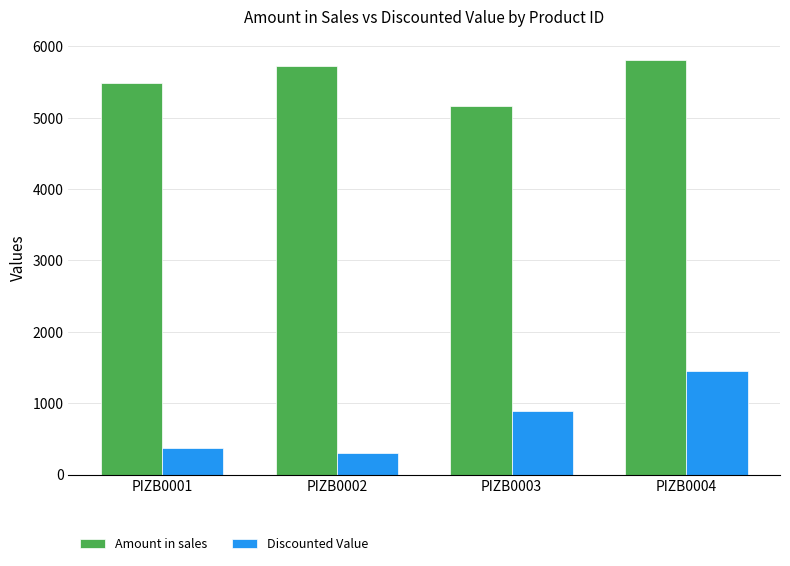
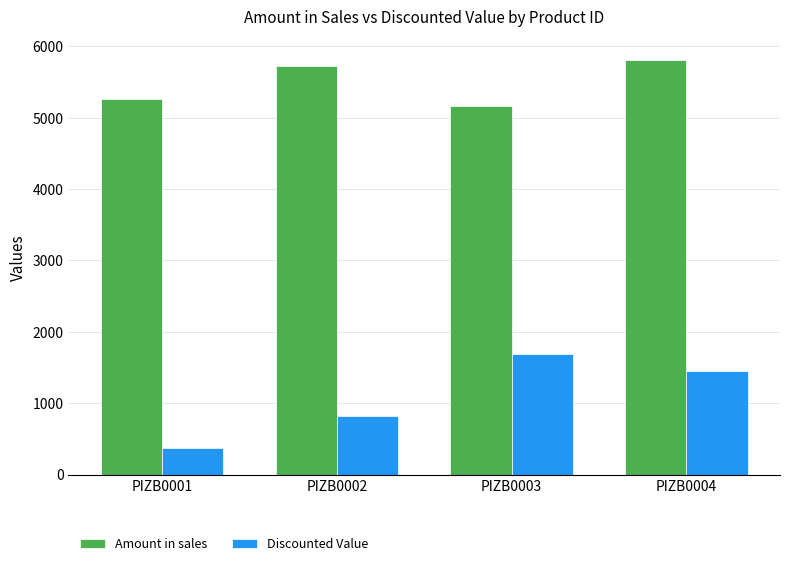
Amount in sales, PIZB0001: 5500 -> 5300
Discounted Value, PIZB0002: 300 -> 800
Discounted Value, PIZB0003: 900 -> 1700
